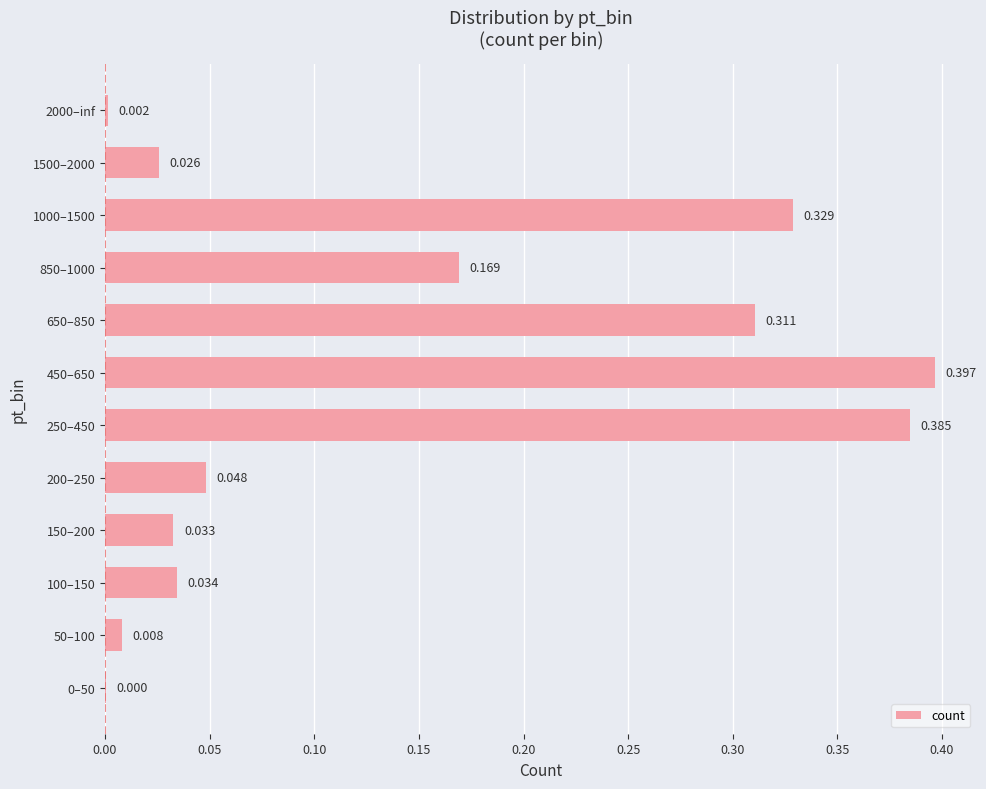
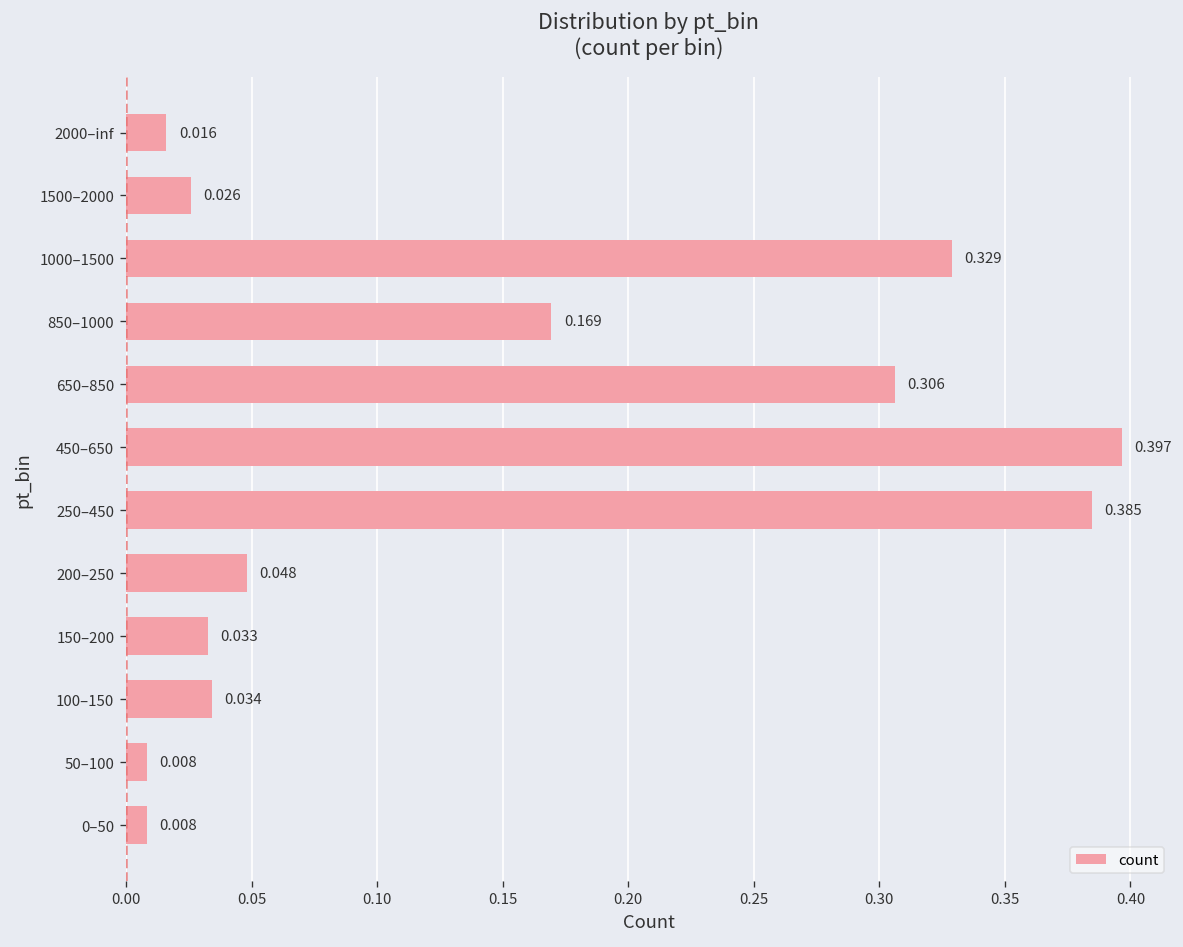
2000–inf: 0.002 -> 0.016
650–850: 0.311 -> 0.306
0–50: 0.000 -> 0.008
